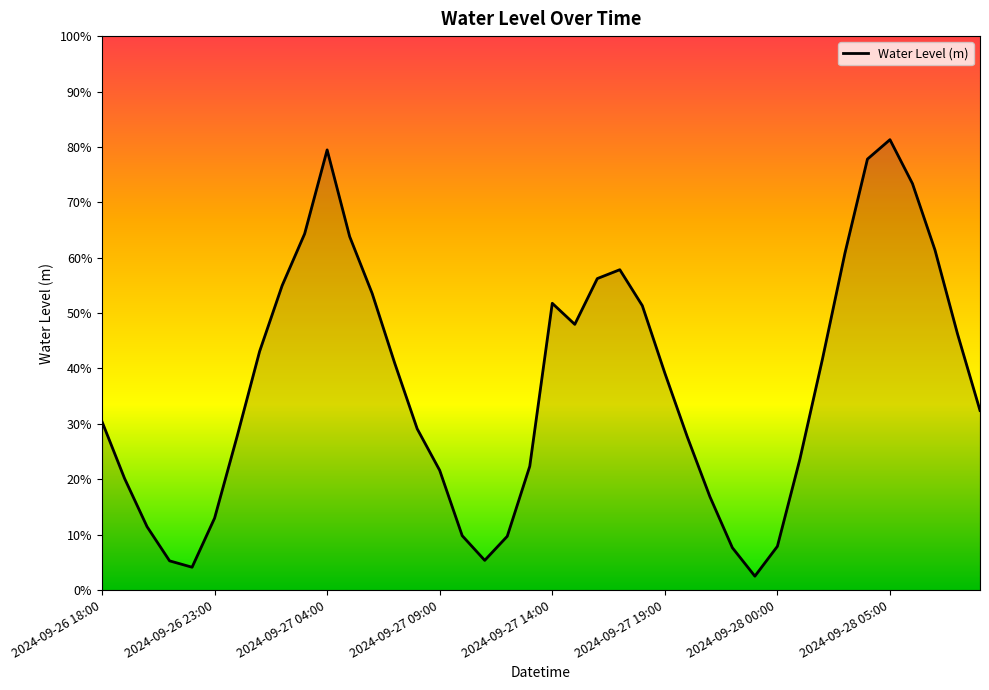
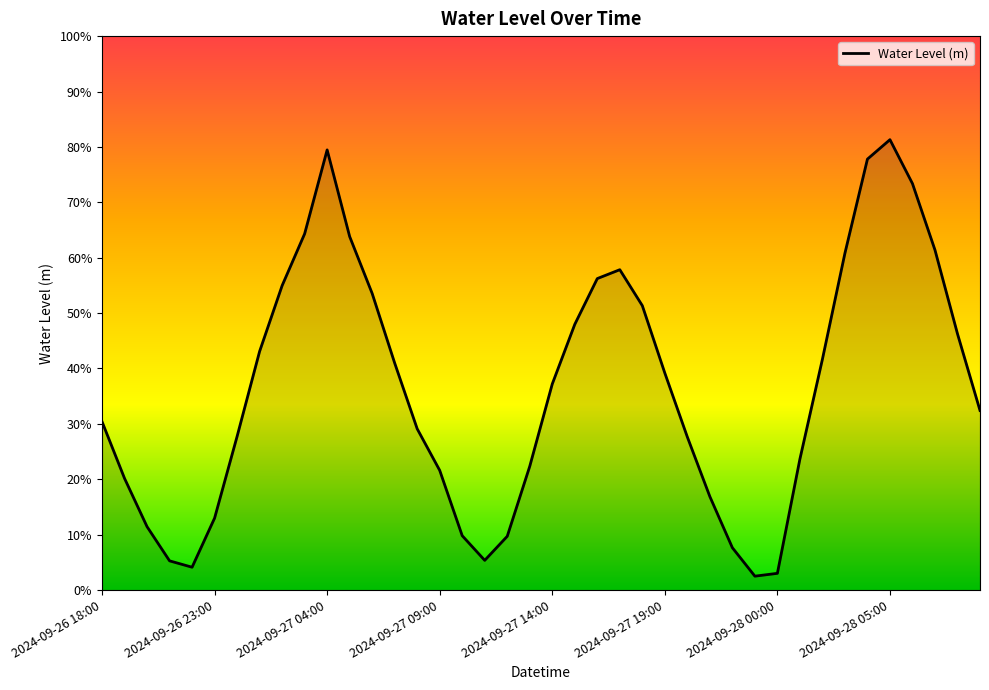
2024-09-27 14:00: 52% -> 37%
2024-09-28 00:00: 8% -> 3%
